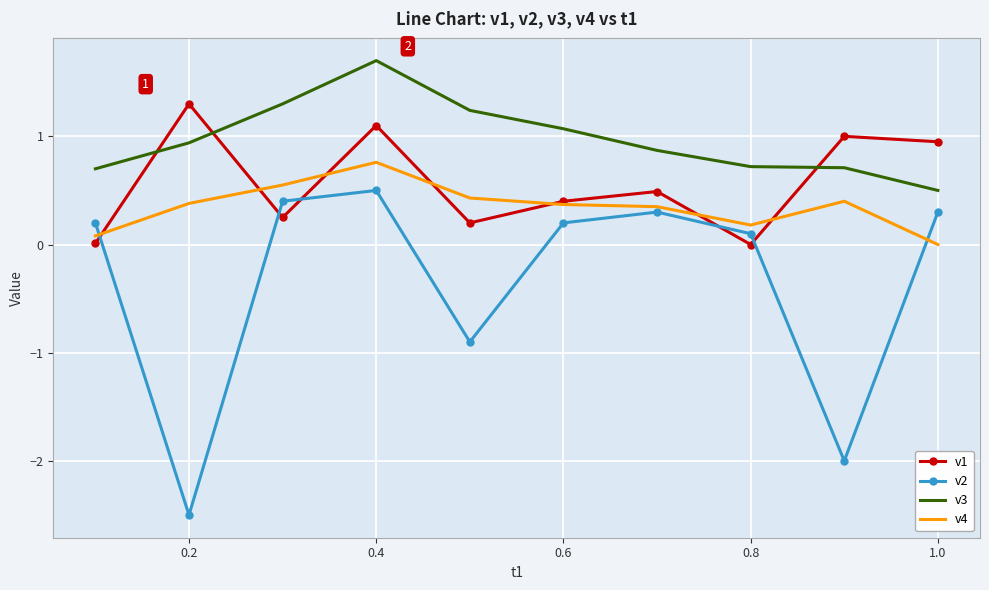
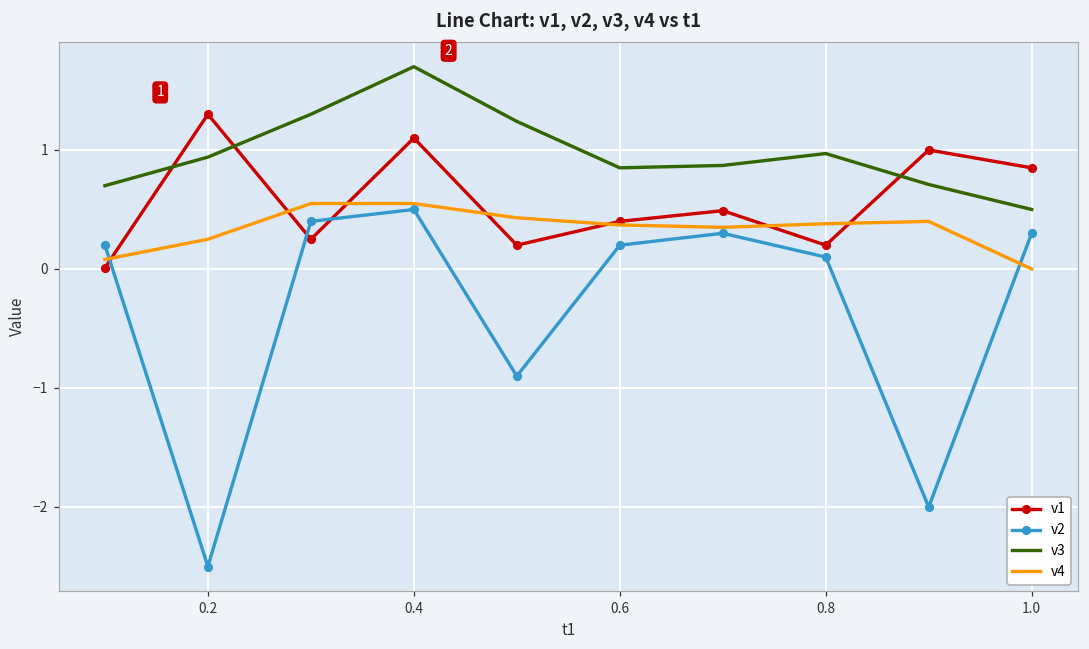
v4, 0.2: 0.38 -> 0.25
v4, 0.4: 0.76 -> 0.55
v3, 0.6: 1.07 -> 0.85
v1, 0.8: 0.0 -> 0.2
v3, 0.8: 0.72 -> 0.97
v4, 0.8: 0.18 -> 0.38
v1, 1.0: 0.95 -> 0.85
